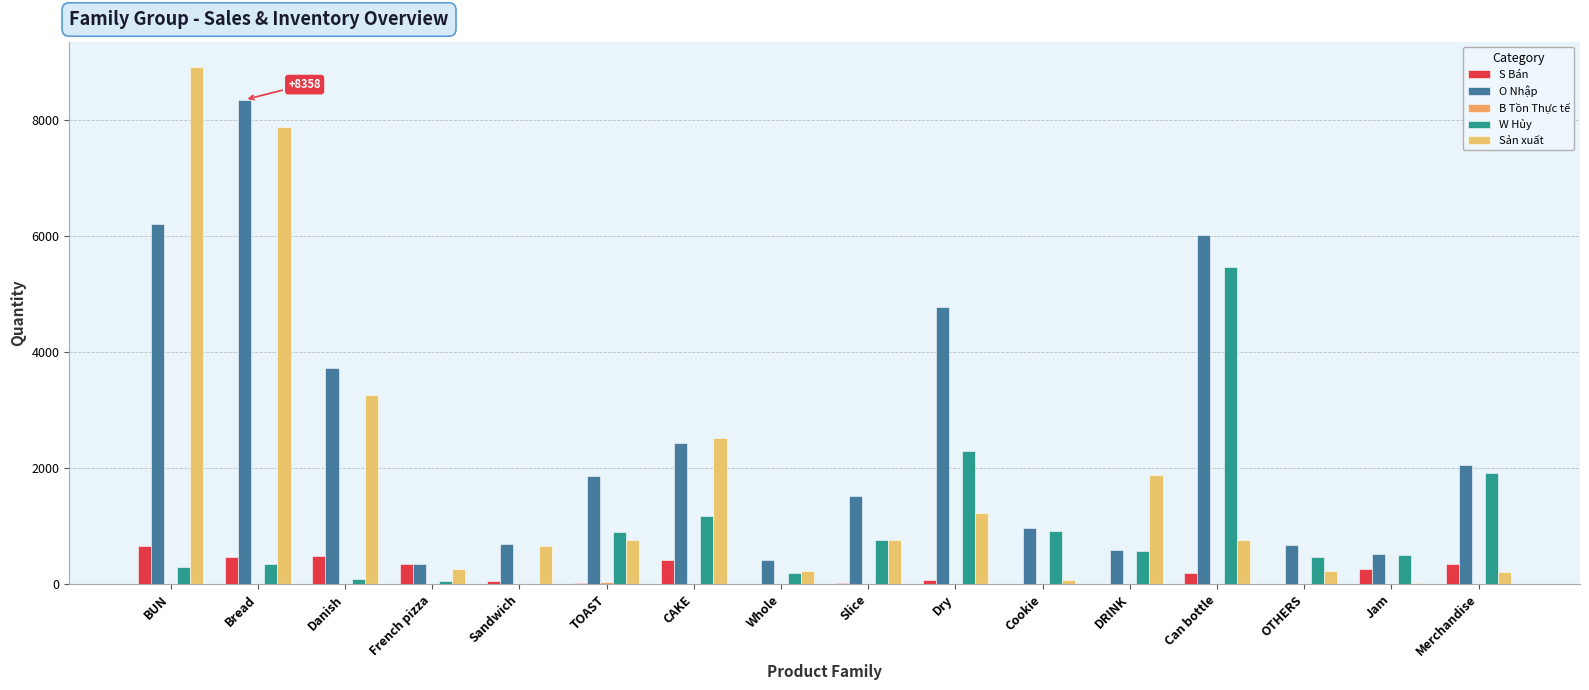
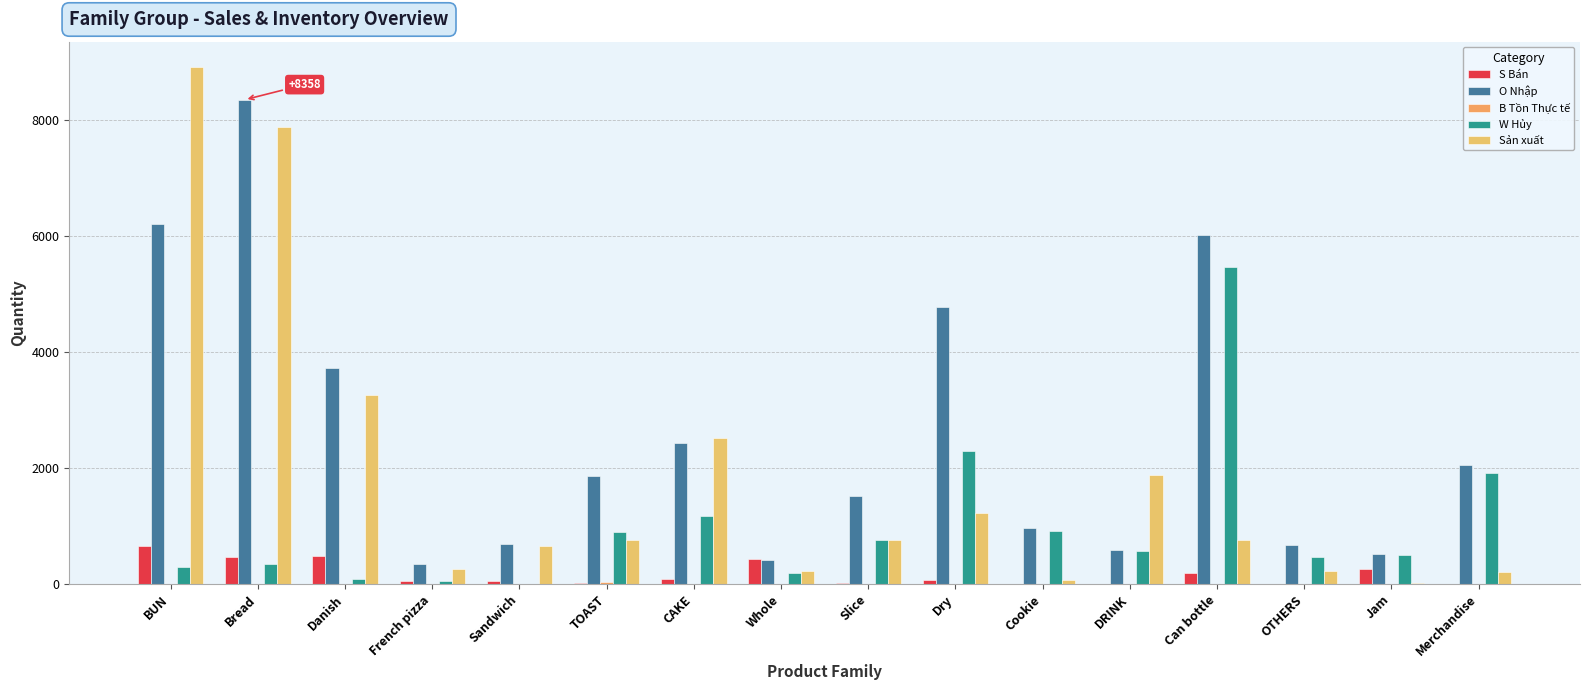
S Bán, French pizza: 300 -> 0
S Bán, CAKE: 400 -> 100
S Bán, Whole: 0 -> 400
S Bán, Merchandise: 300 -> 0
